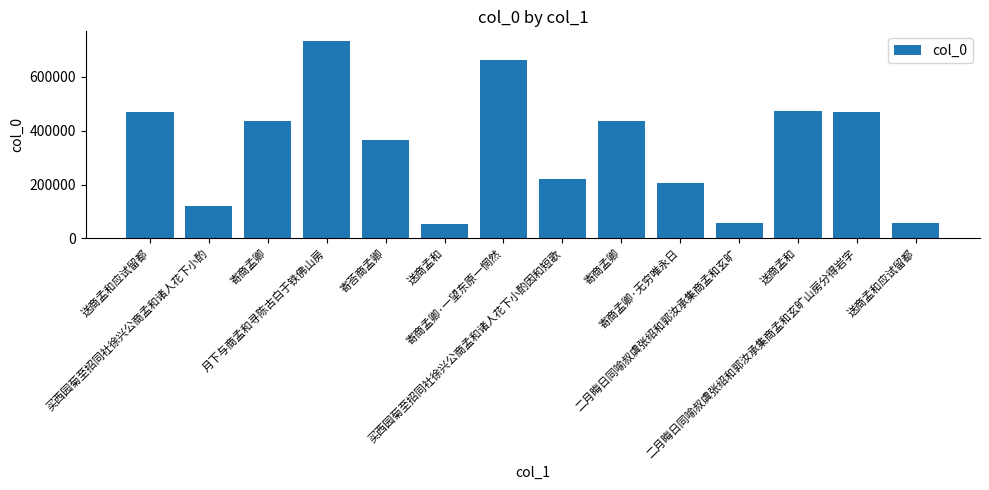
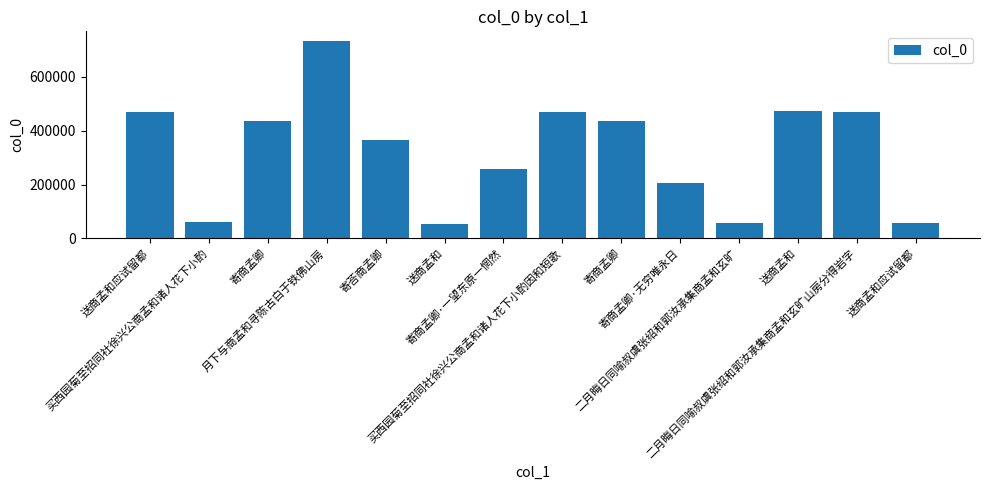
买西园菊至招同社徐兴公商孟和诸人花下小酌: 120000 -> 60000
寄商孟卿·一望东原一惘然: 660000 -> 260000
买西园菊至招同社徐兴公商孟和诸人花下小酌因和短歌: 220000 -> 470000
